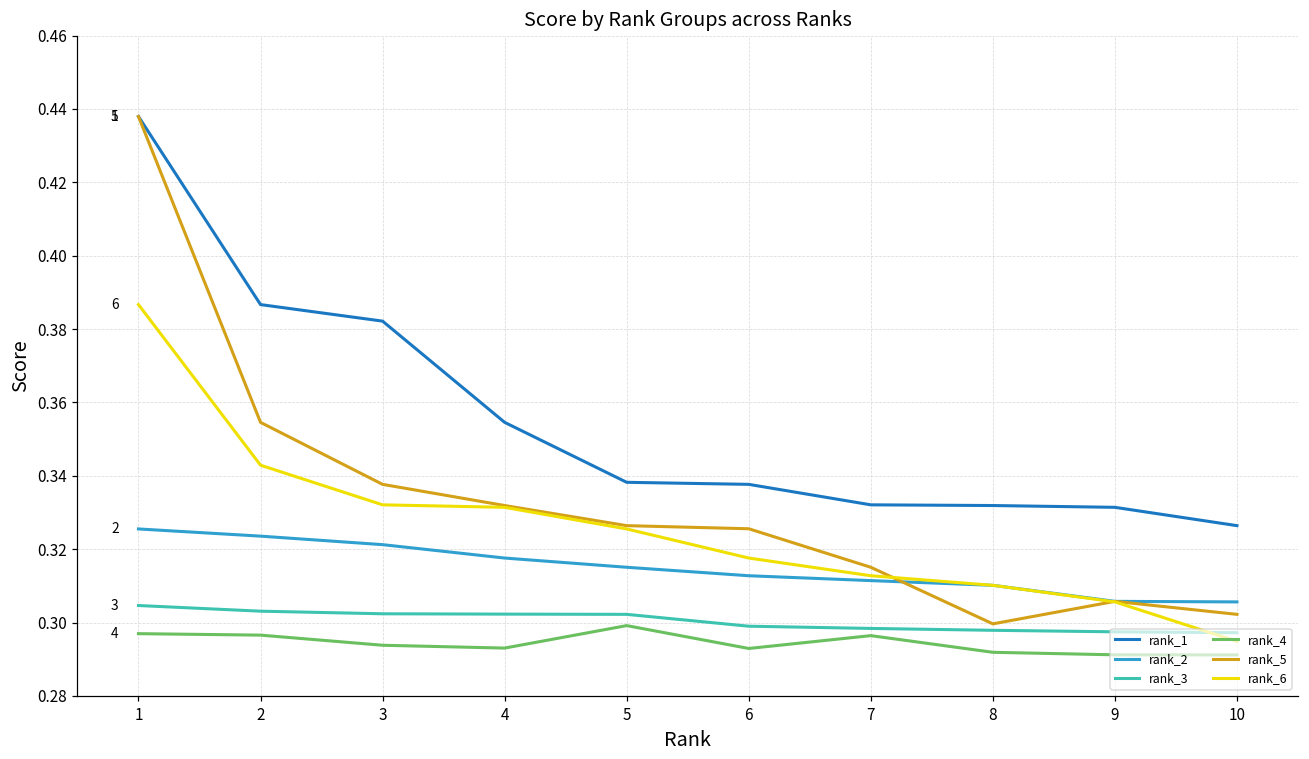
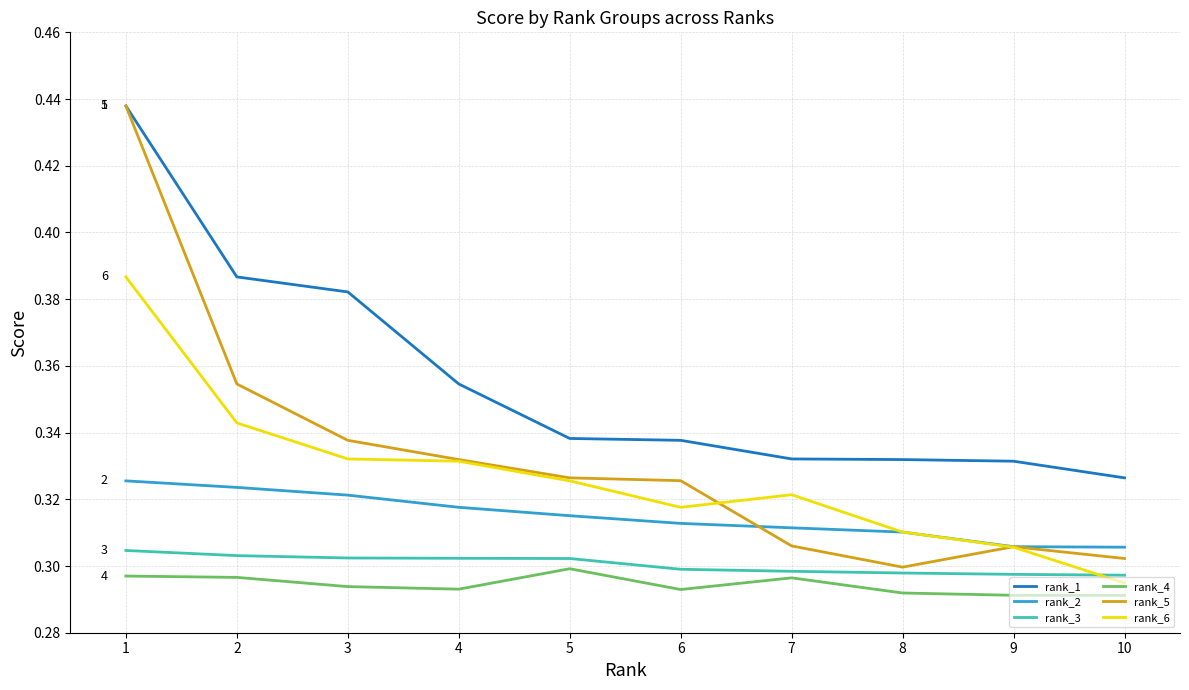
rank_5, 7: 0.315 -> 0.306
rank_6, 7: 0.313 -> 0.321
